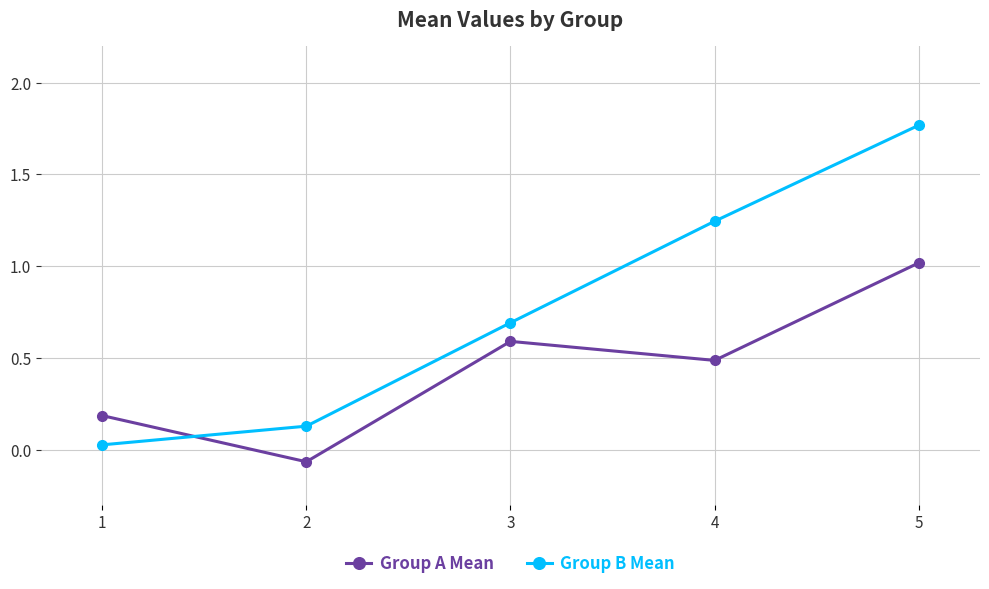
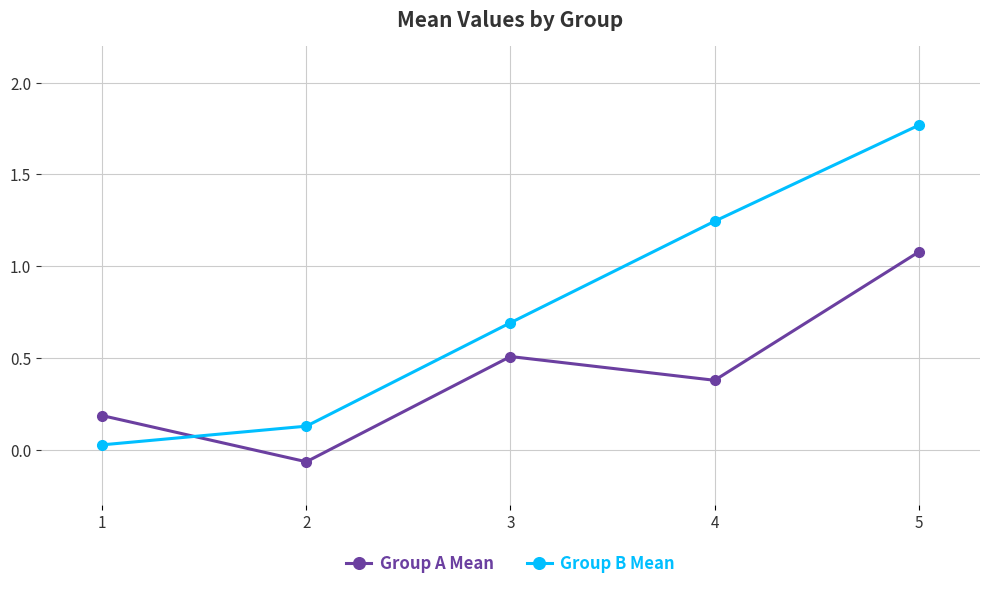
Group A Mean, 3: 0.59 -> 0.51
Group A Mean, 4: 0.49 -> 0.38
Group A Mean, 5: 1.02 -> 1.08
